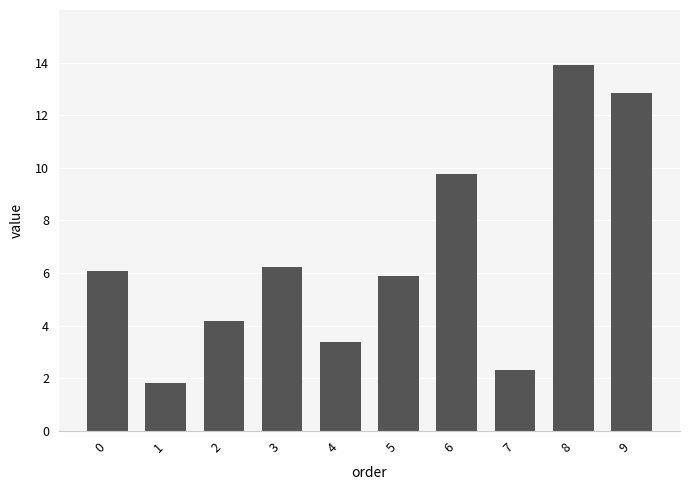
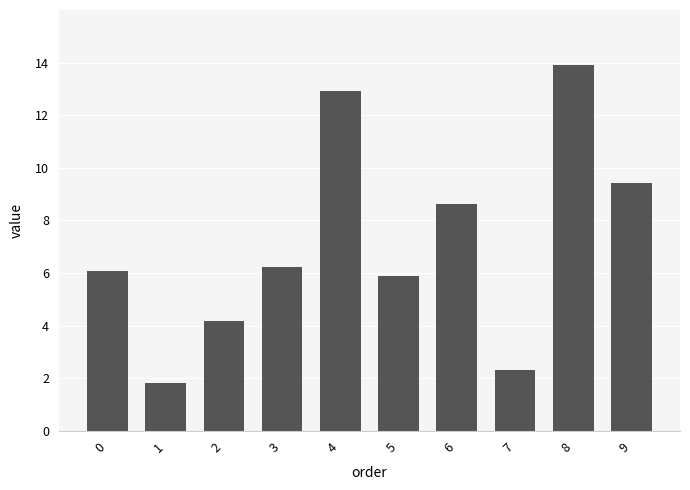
4: 3.4 -> 12.9
6: 9.8 -> 8.6
9: 12.8 -> 9.4
